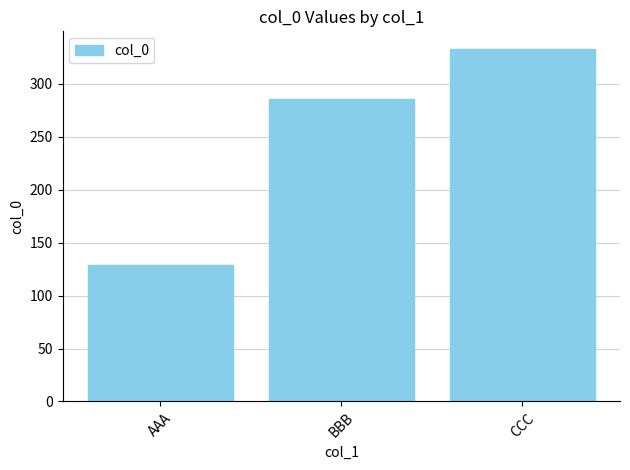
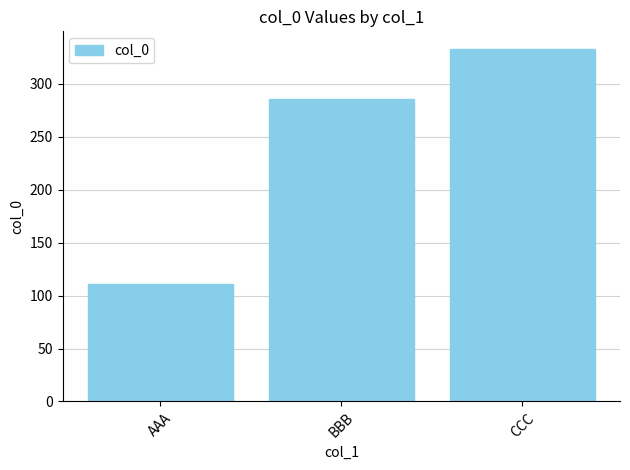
AAA: 129 -> 111
